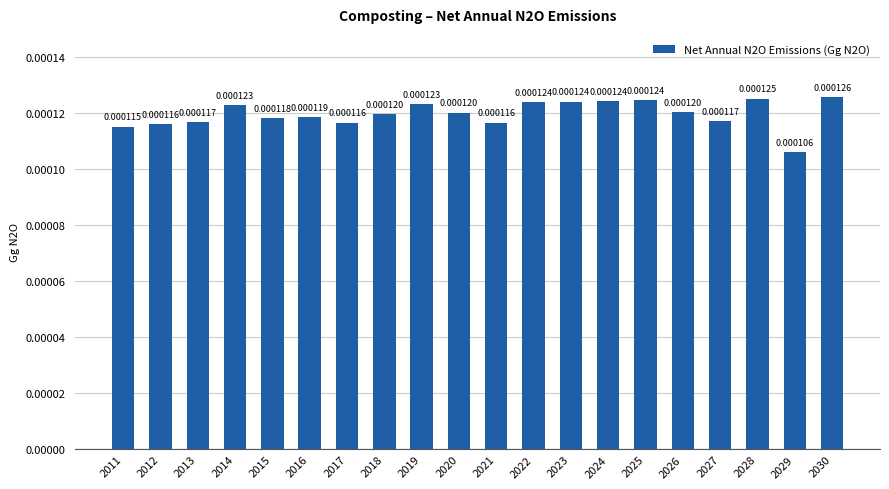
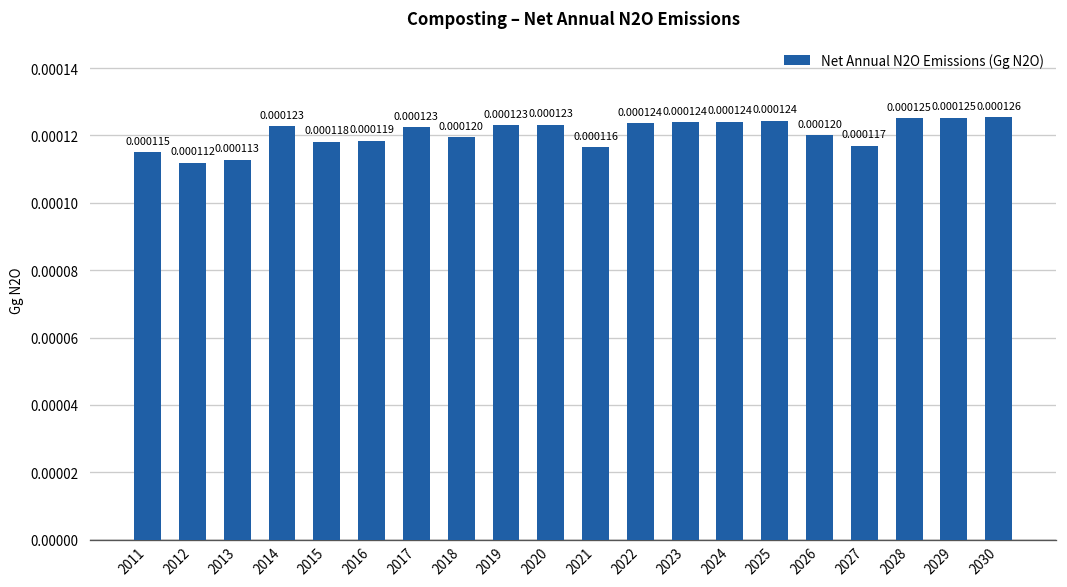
2012: 0.000116 -> 0.000112
2013: 0.000117 -> 0.000113
2017: 0.000116 -> 0.000123
2020: 0.000120 -> 0.000123
2029: 0.000106 -> 0.000125
